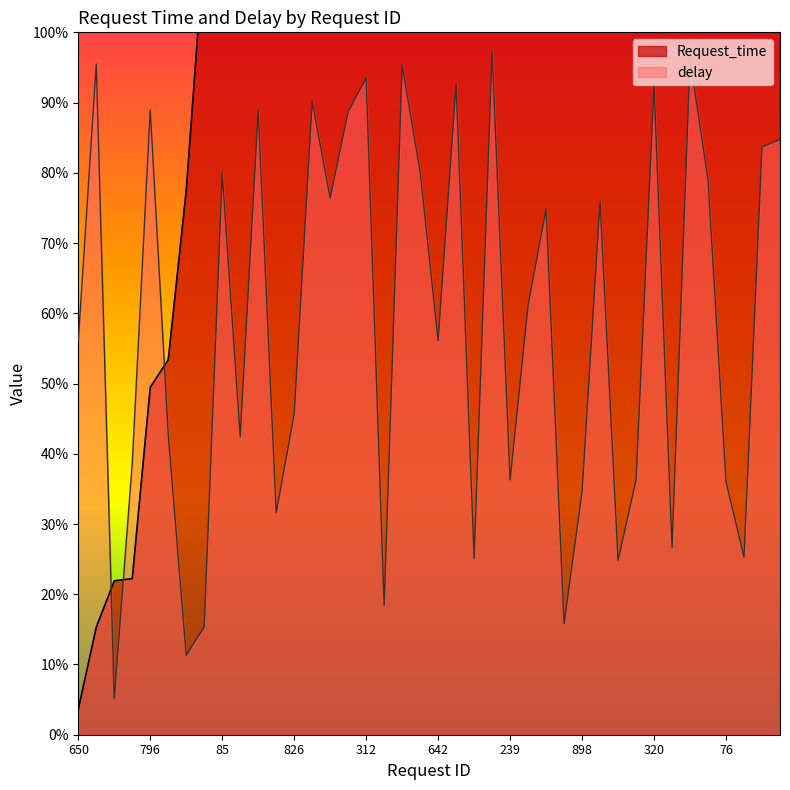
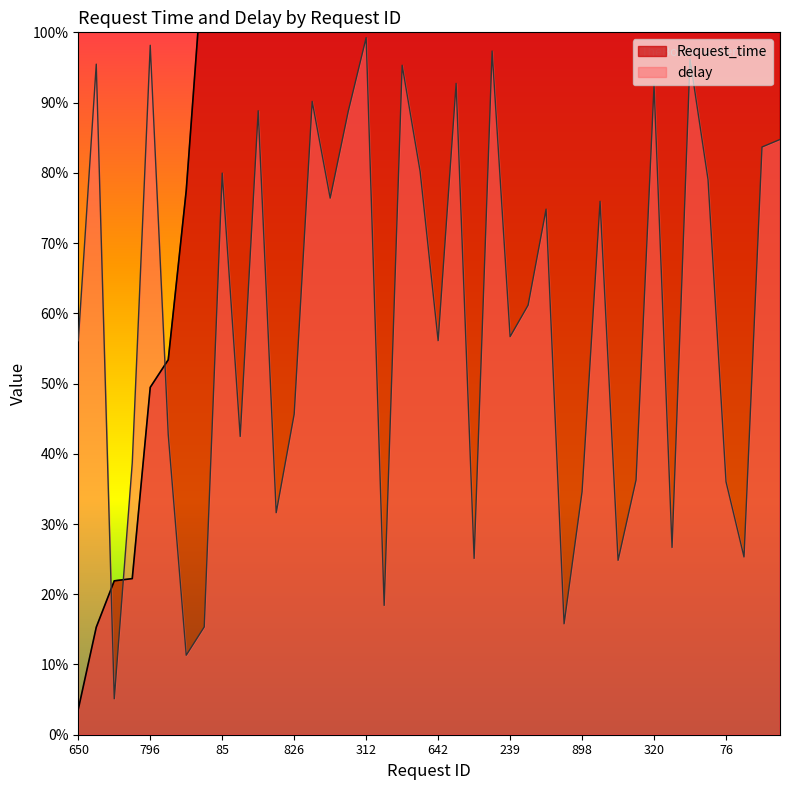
delay, 796: 89% -> 98%
delay, 312: 93% -> 99%
delay, 239: 36% -> 57%
